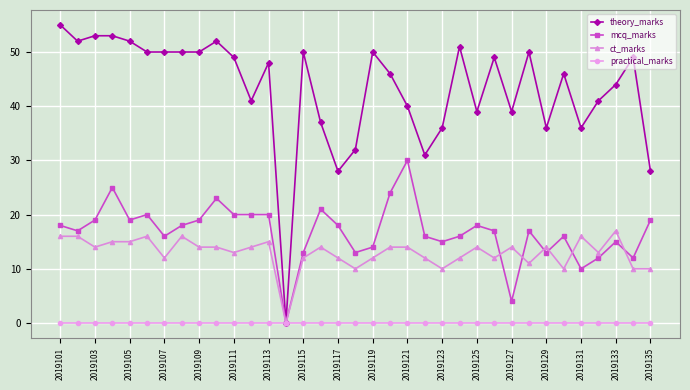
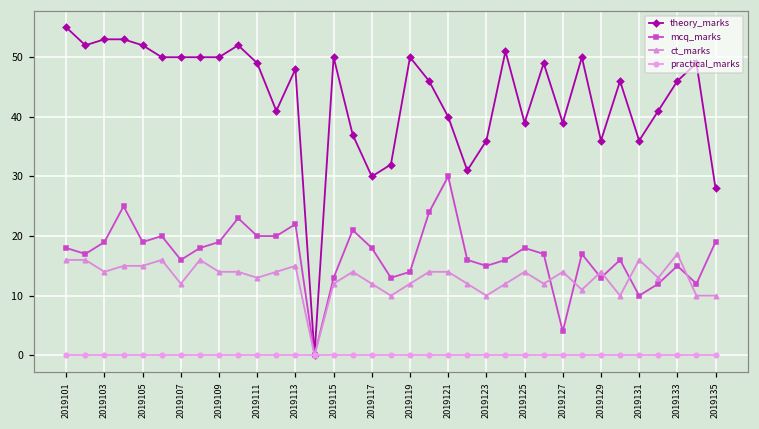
mcq_marks, 2019113: 20 -> 22
theory_marks, 2019117: 28 -> 30
theory_marks, 2019133: 44 -> 46
